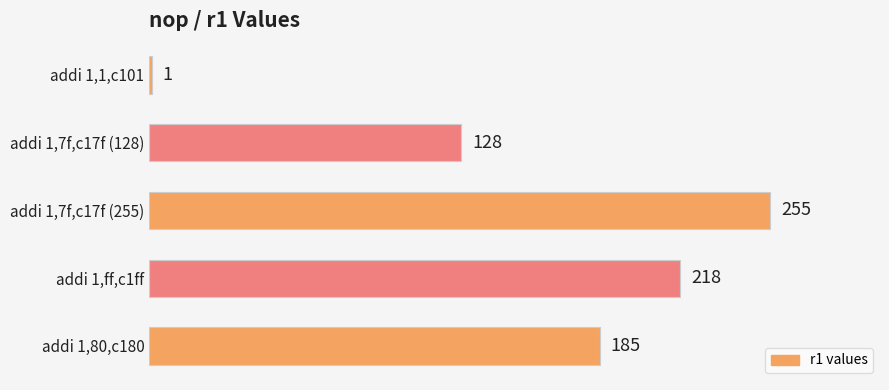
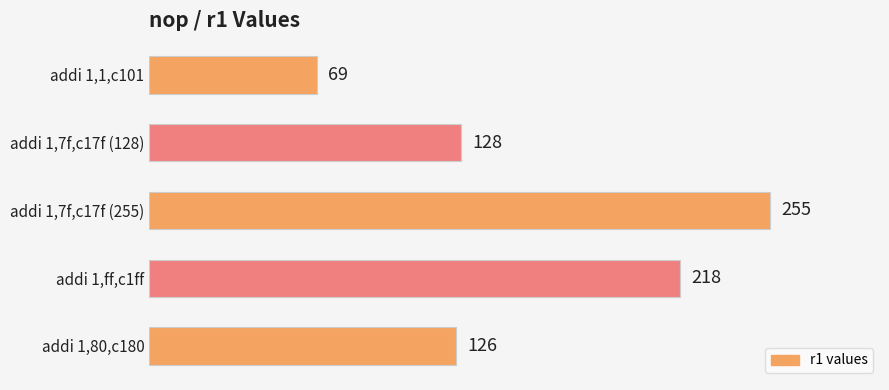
addi 1,1,c101: 1 -> 69
addi 1,80,c180: 185 -> 126
